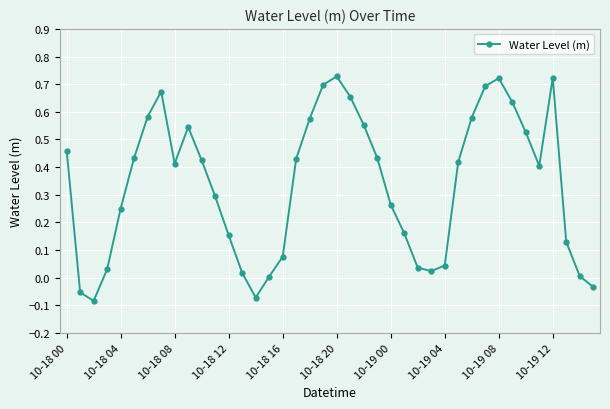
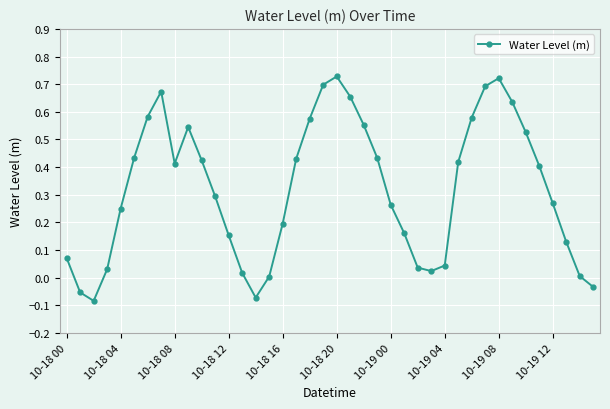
10-18 00: 0.46 -> 0.07
10-18 16: 0.08 -> 0.20
10-19 12: 0.72 -> 0.27
